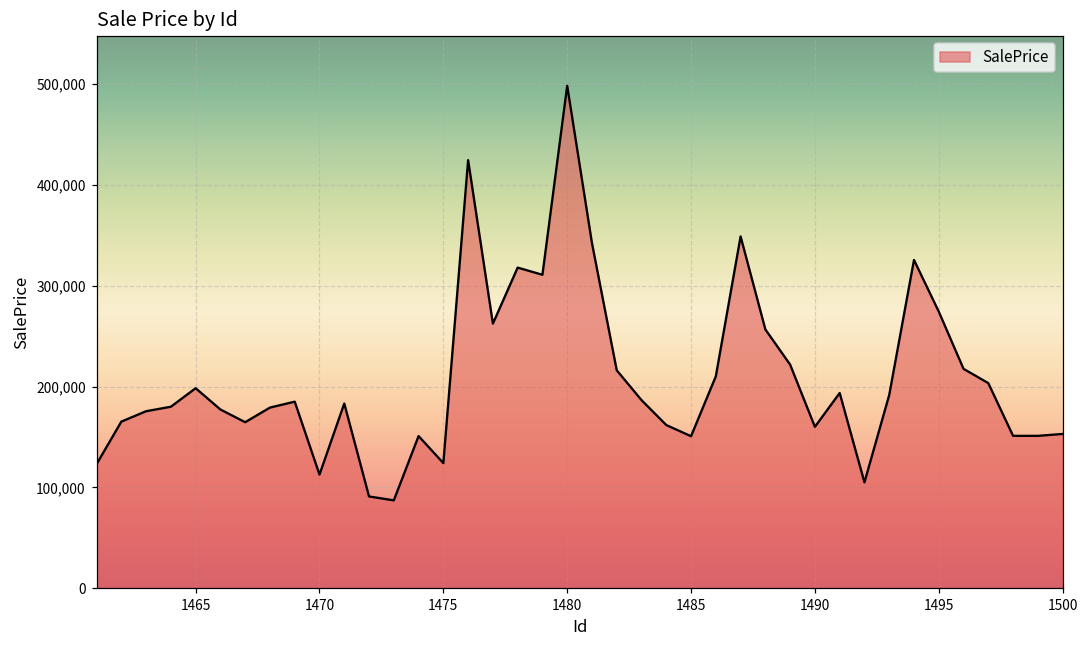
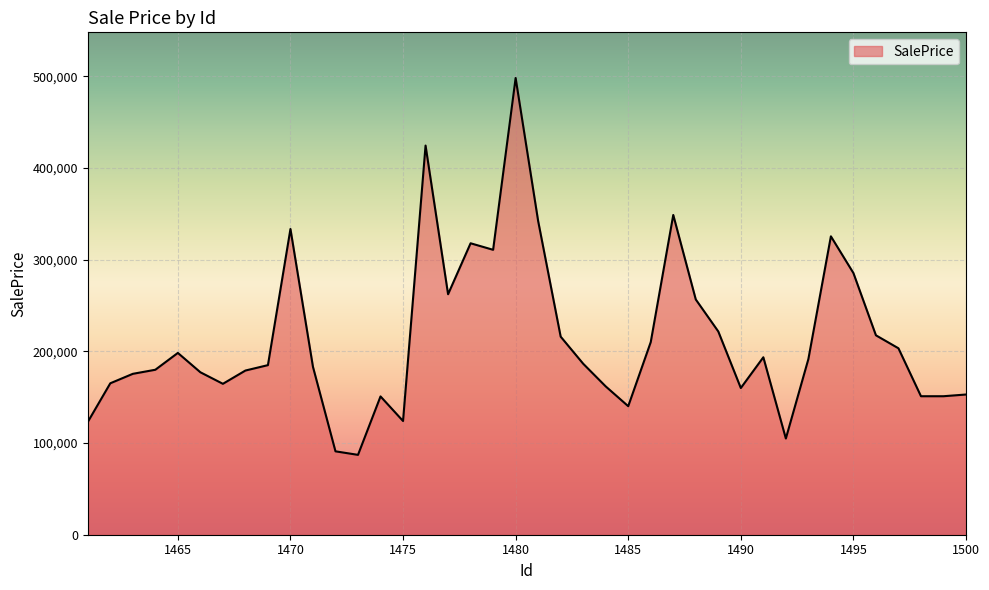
1470: 110,000 -> 330,000
1485: 150,000 -> 140,000
1495: 270,000 -> 290,000
